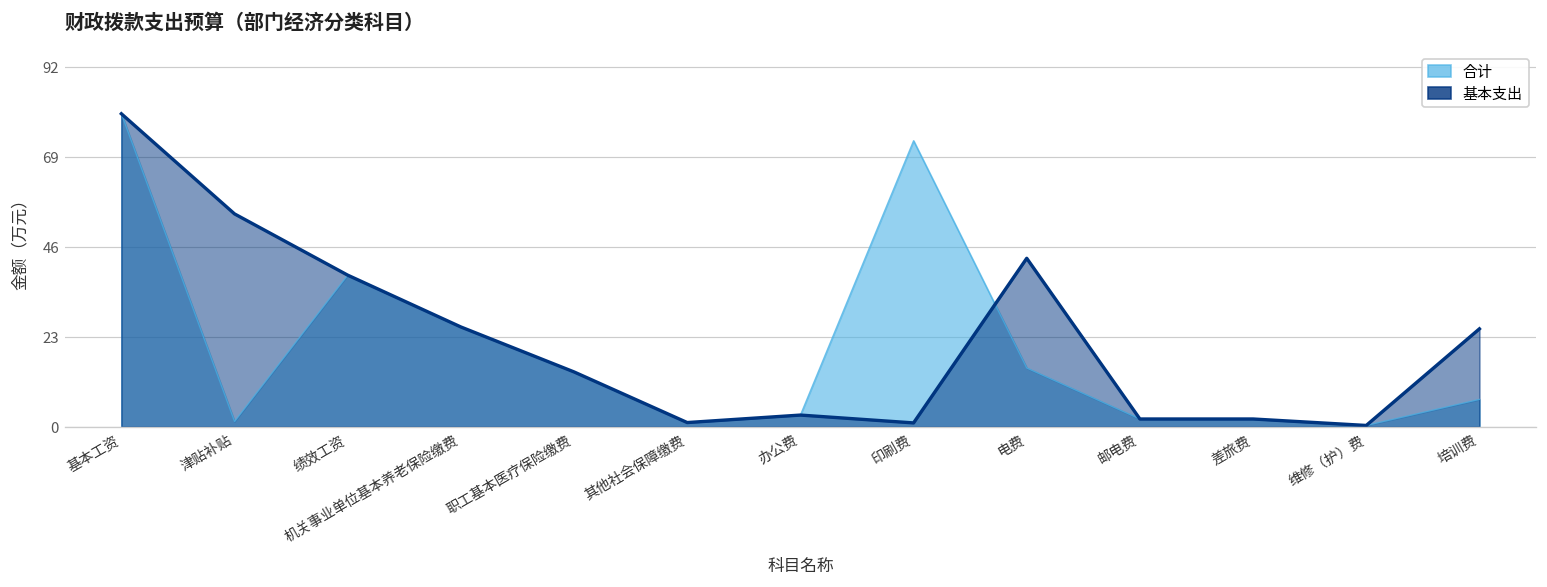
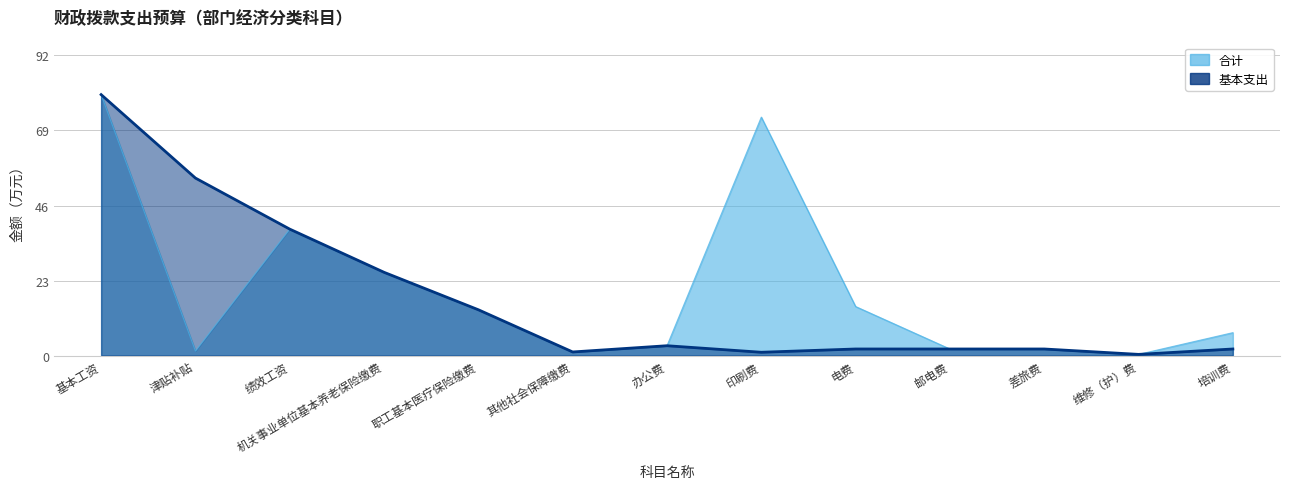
基本支出, 电费: 43 -> 2
基本支出, 培训费: 25 -> 2
